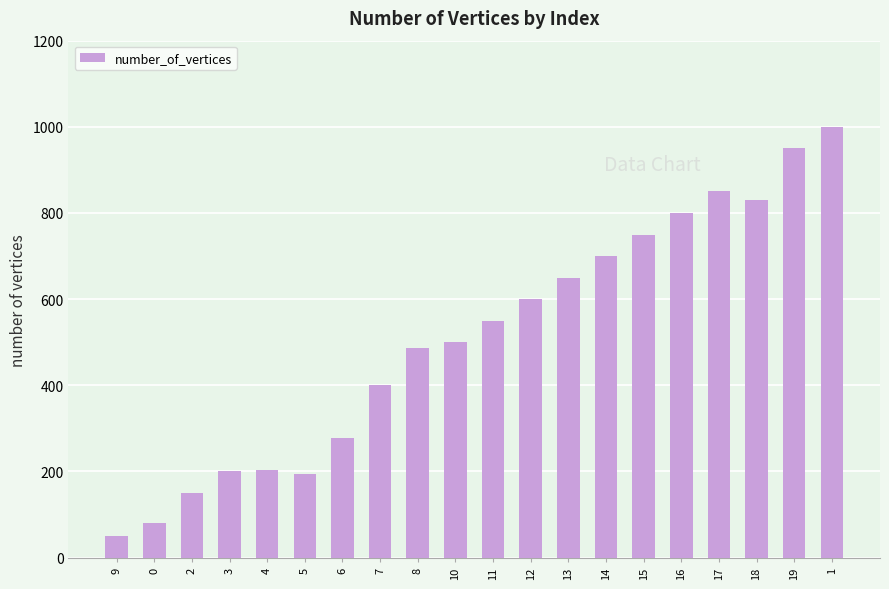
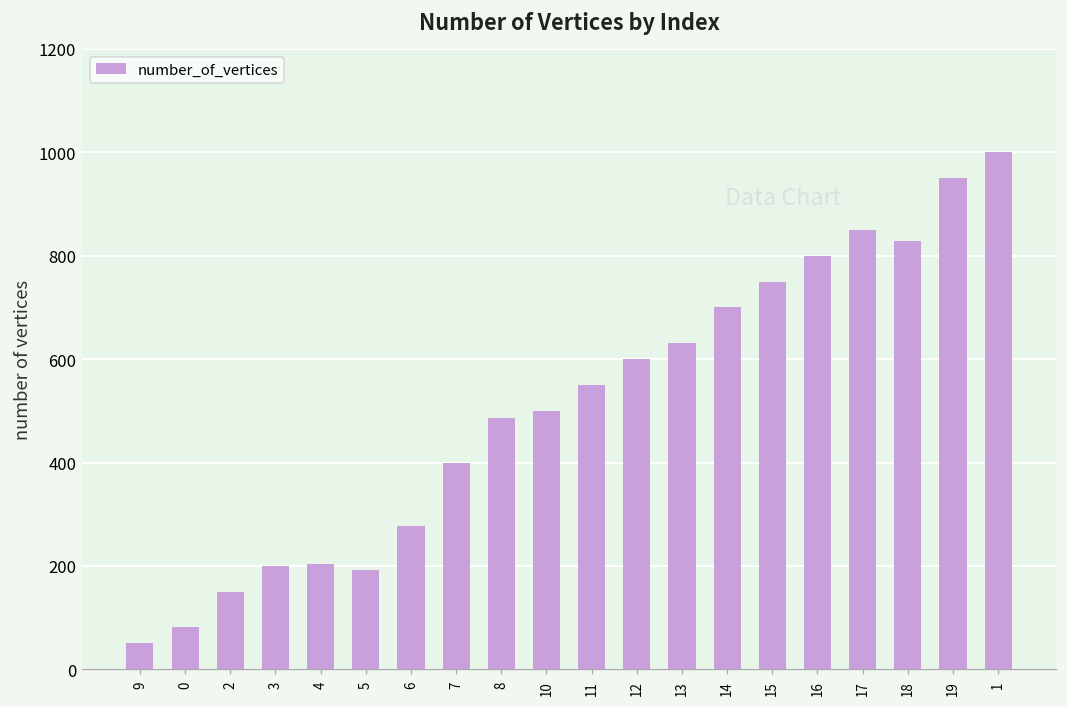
13: 650 -> 630
